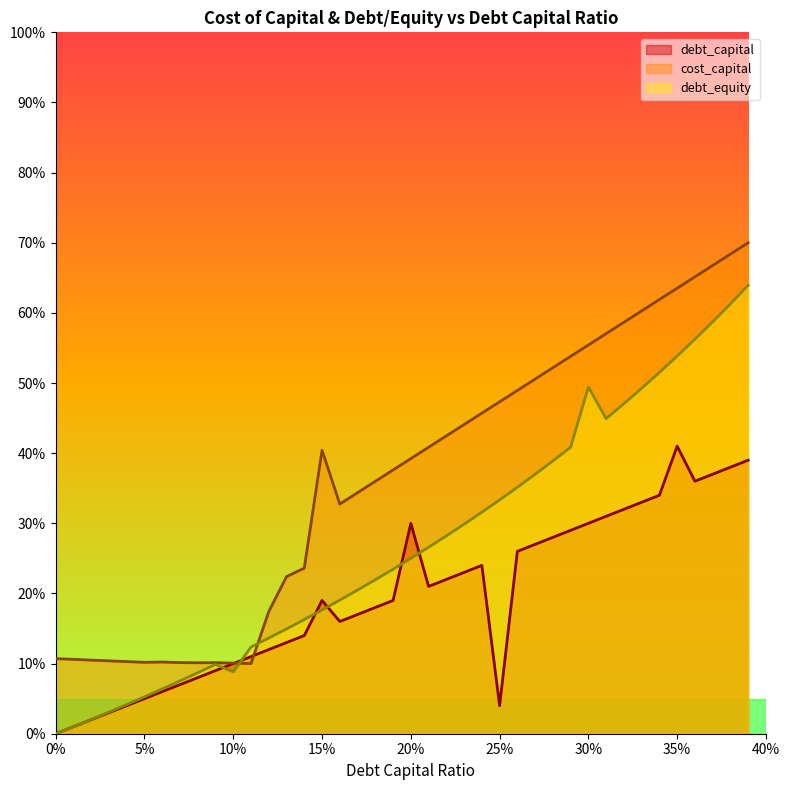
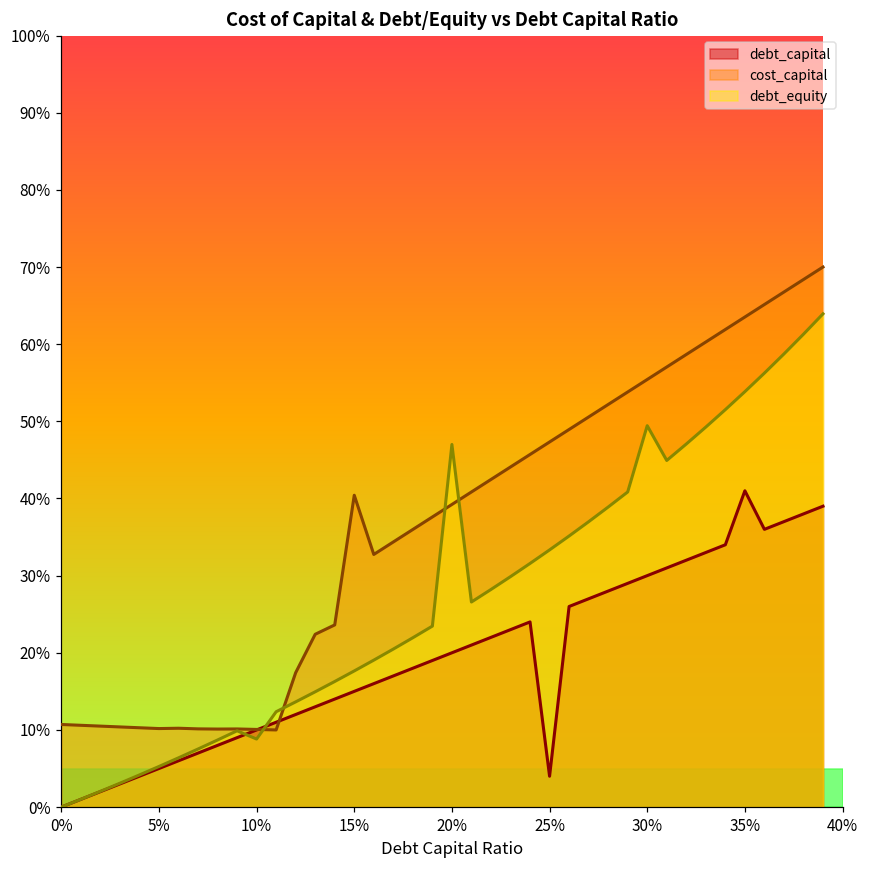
debt_capital, 15%: 19% -> 15%
debt_capital, 20%: 30% -> 20%
debt_equity, 20%: 25% -> 47%
